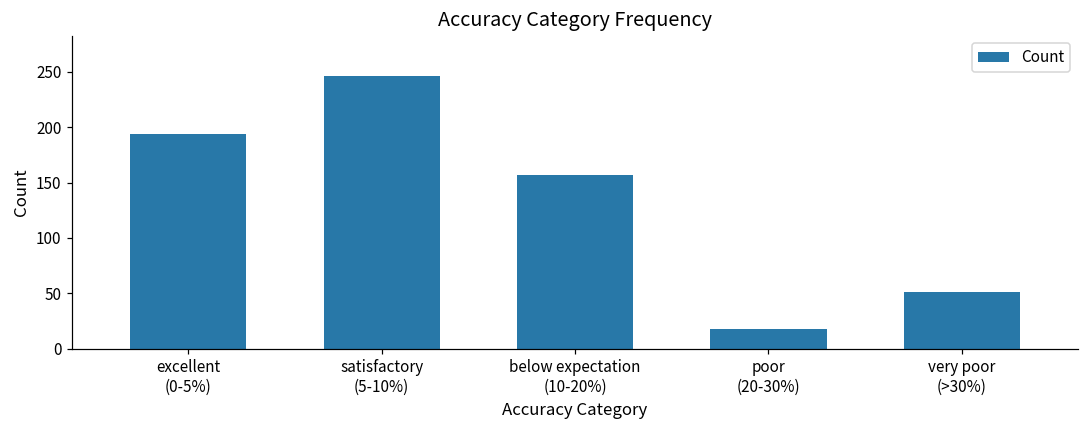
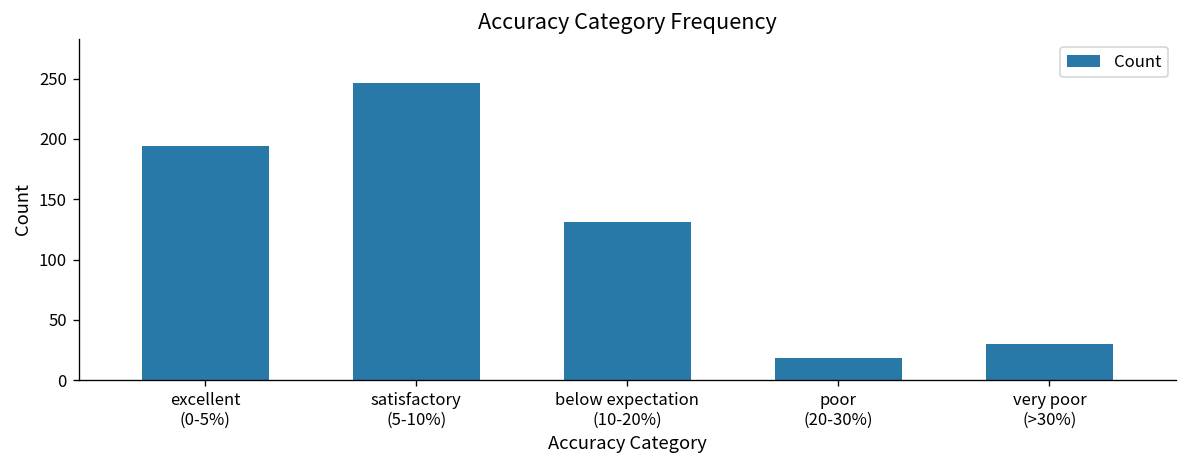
below expectation (10-20%): 157 -> 131
very poor (>30%): 51 -> 30
